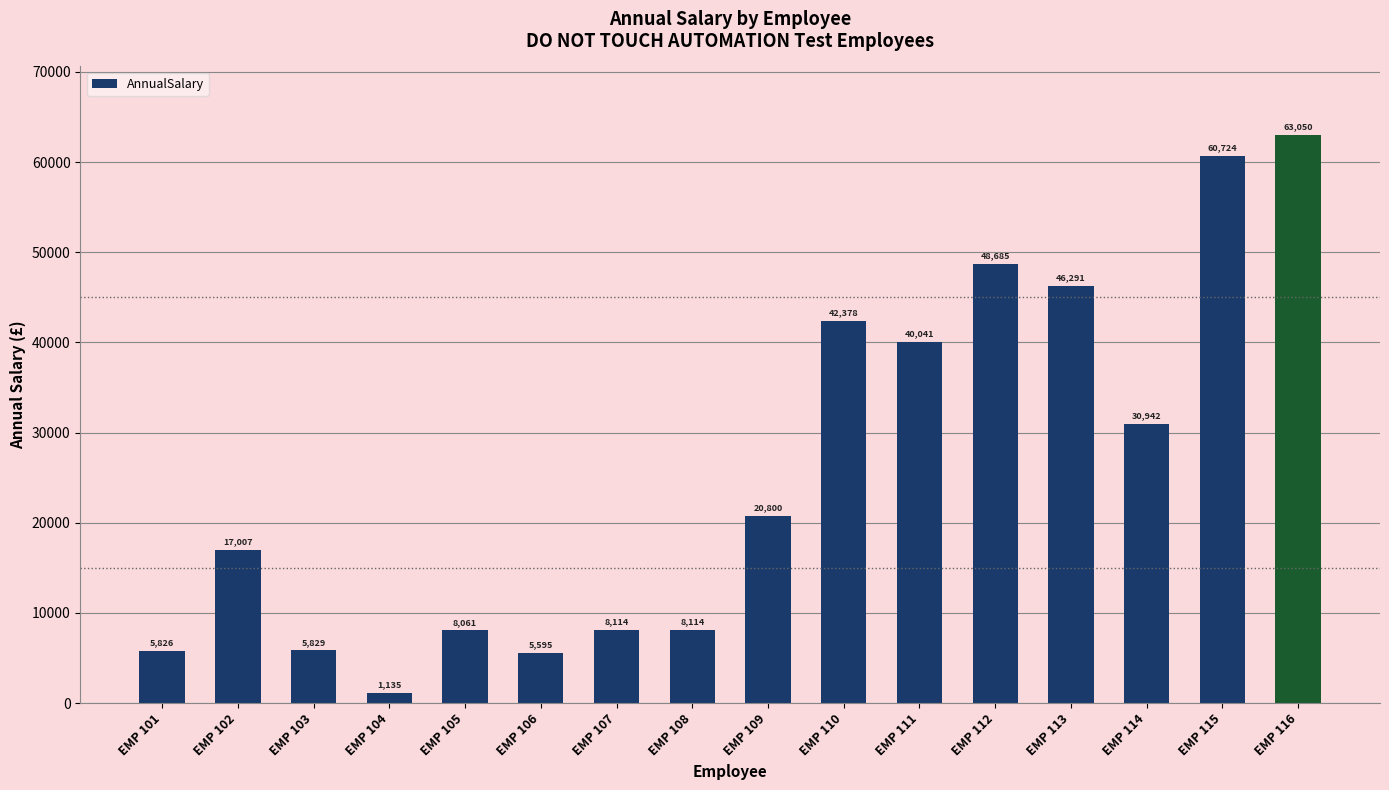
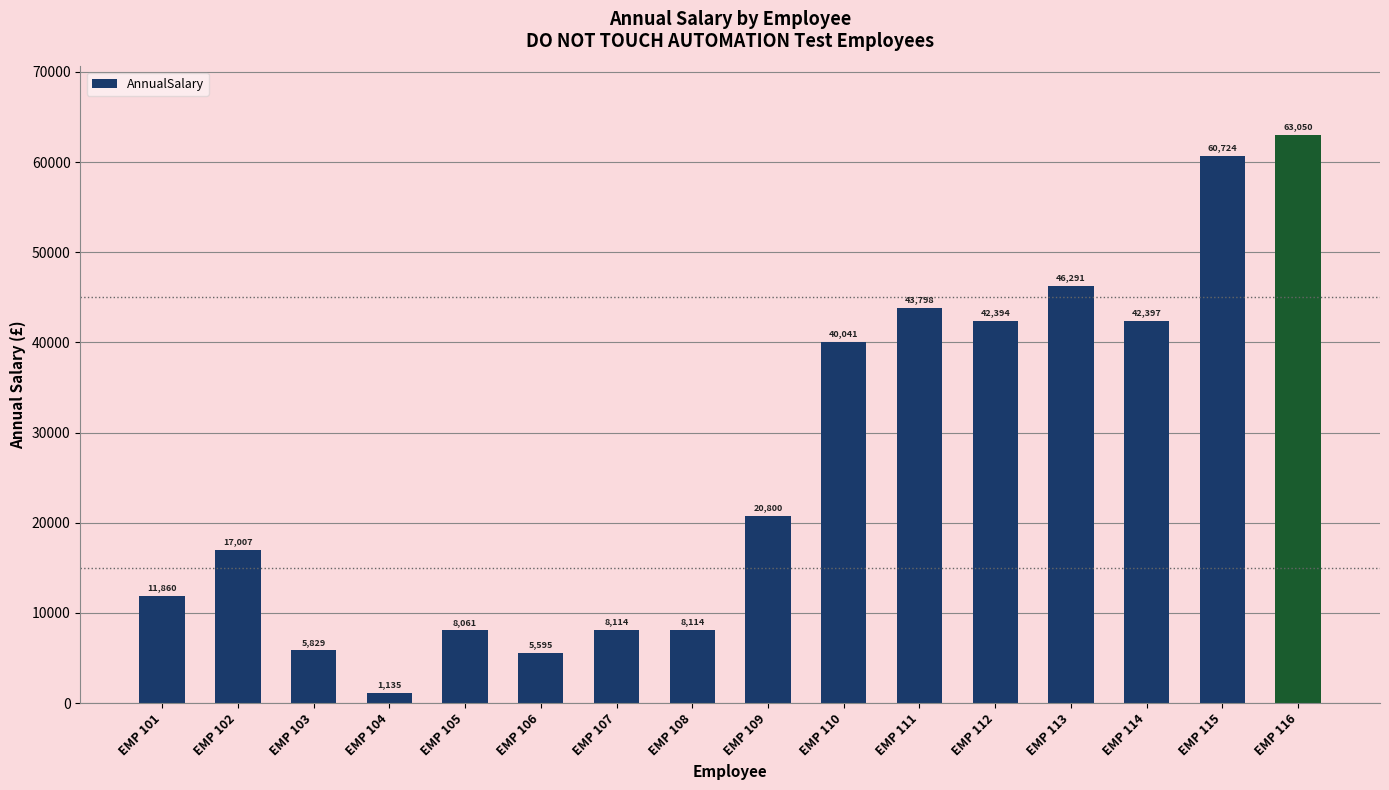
EMP 101: 5,826 -> 11,860
EMP 110: 42,378 -> 40,041
EMP 111: 40,041 -> 43,798
EMP 112: 48,685 -> 42,394
EMP 114: 30,942 -> 42,397
